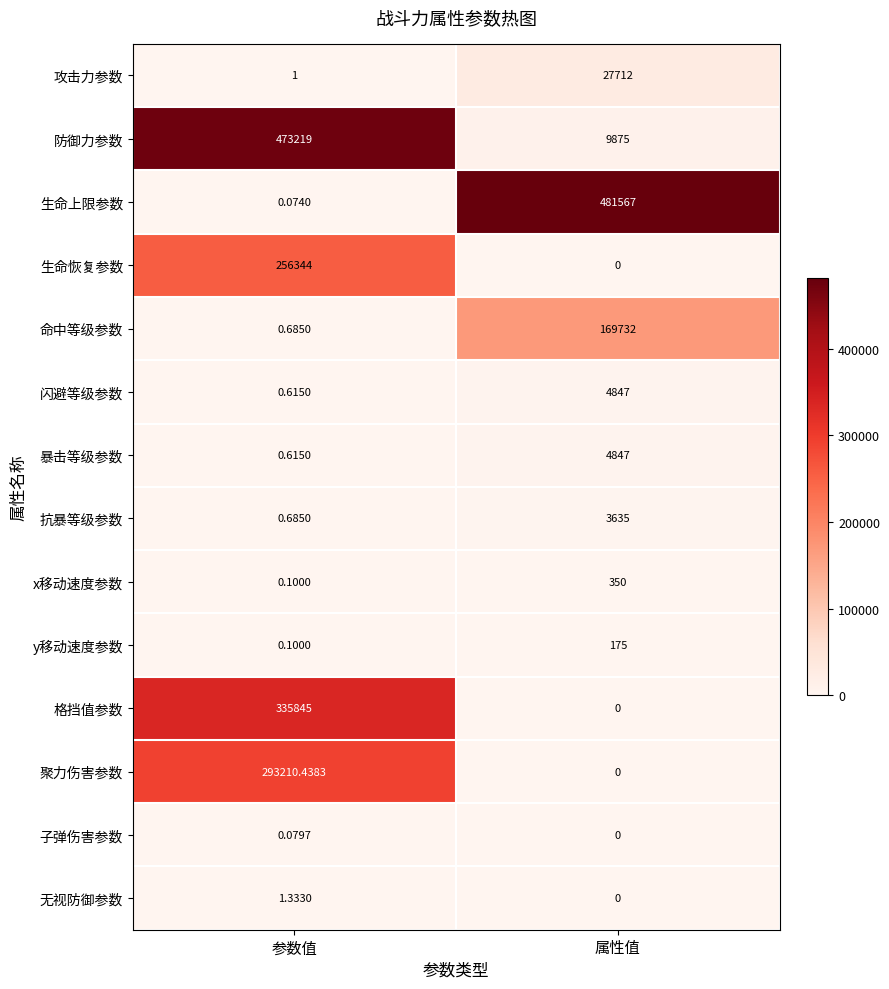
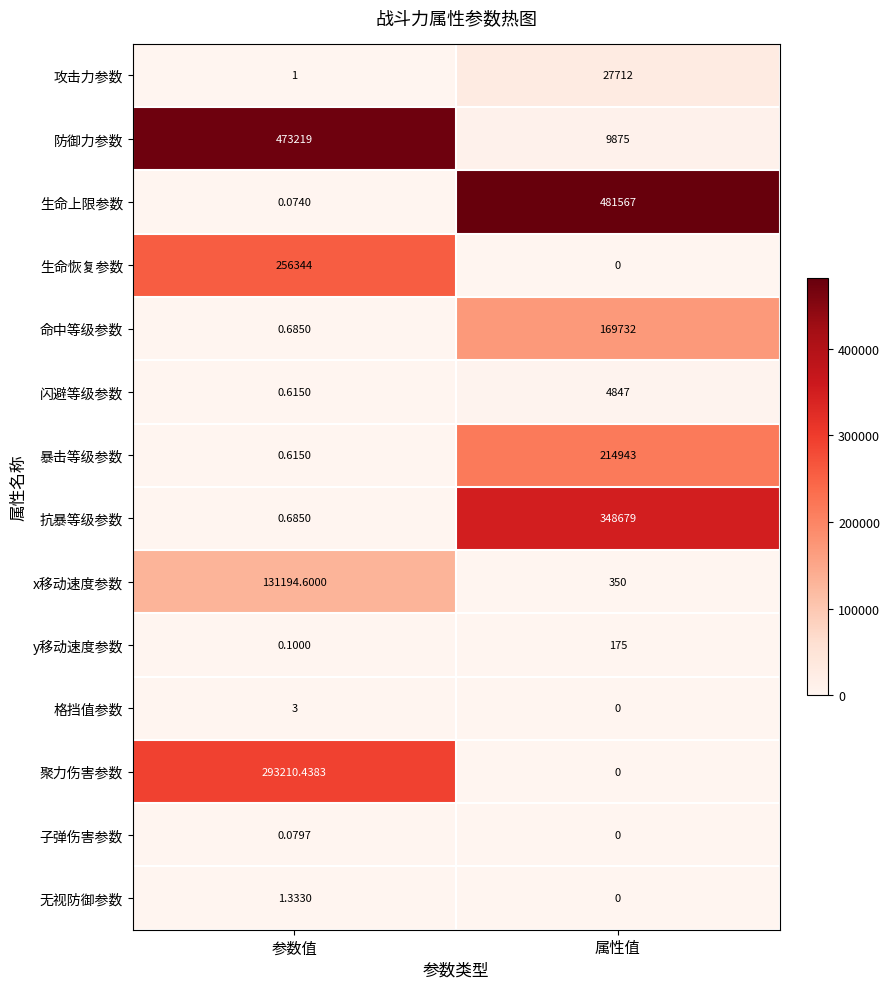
暴击等级参数, 属性值: 4847 -> 214943
抗暴等级参数, 属性值: 3635 -> 348679
x移动速度参数, 参数值: 0.1000 -> 131194.6000
格挡值参数, 参数值: 335845 -> 3
